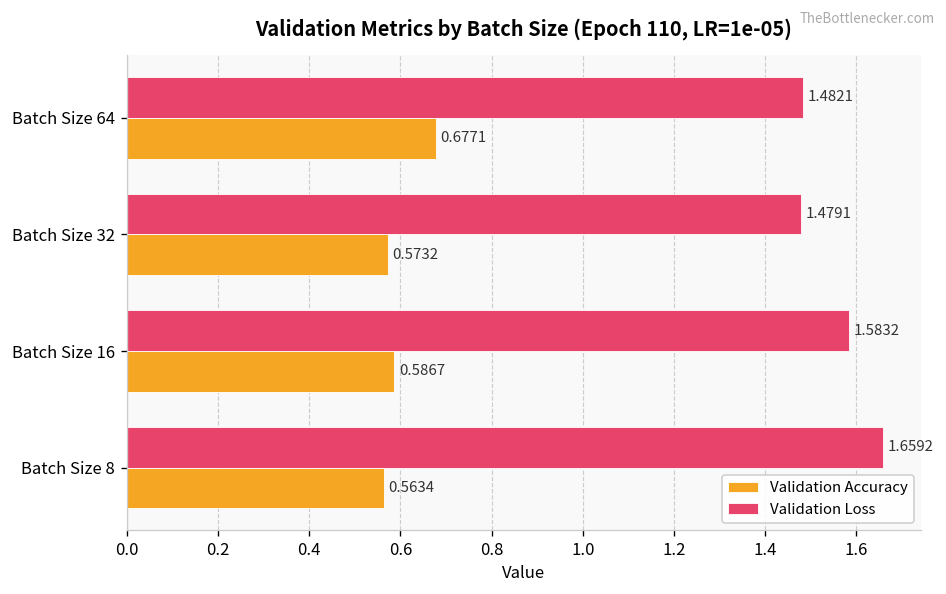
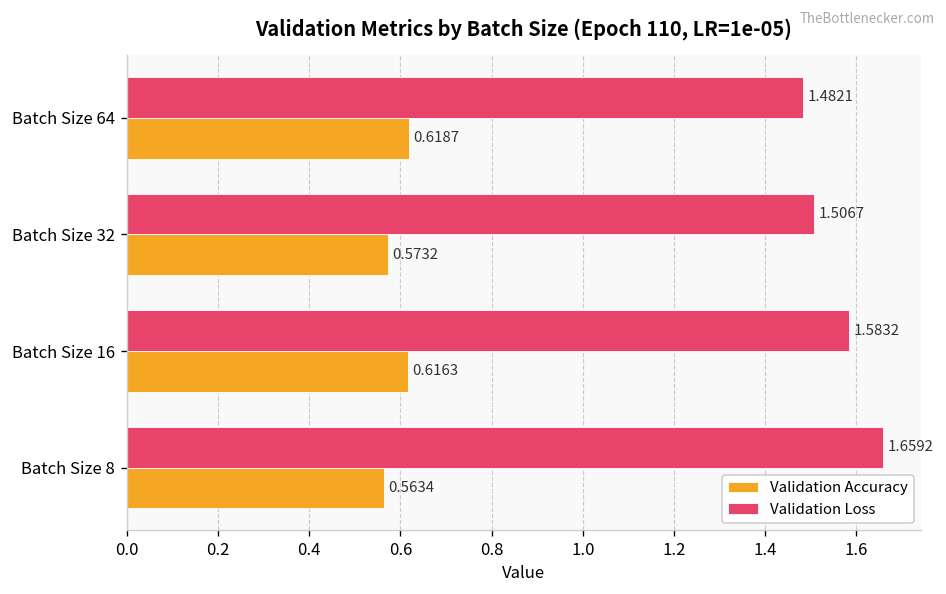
Validation Accuracy, Batch Size 64: 0.6771 -> 0.6187
Validation Loss, Batch Size 32: 1.4791 -> 1.5067
Validation Accuracy, Batch Size 16: 0.5867 -> 0.6163
